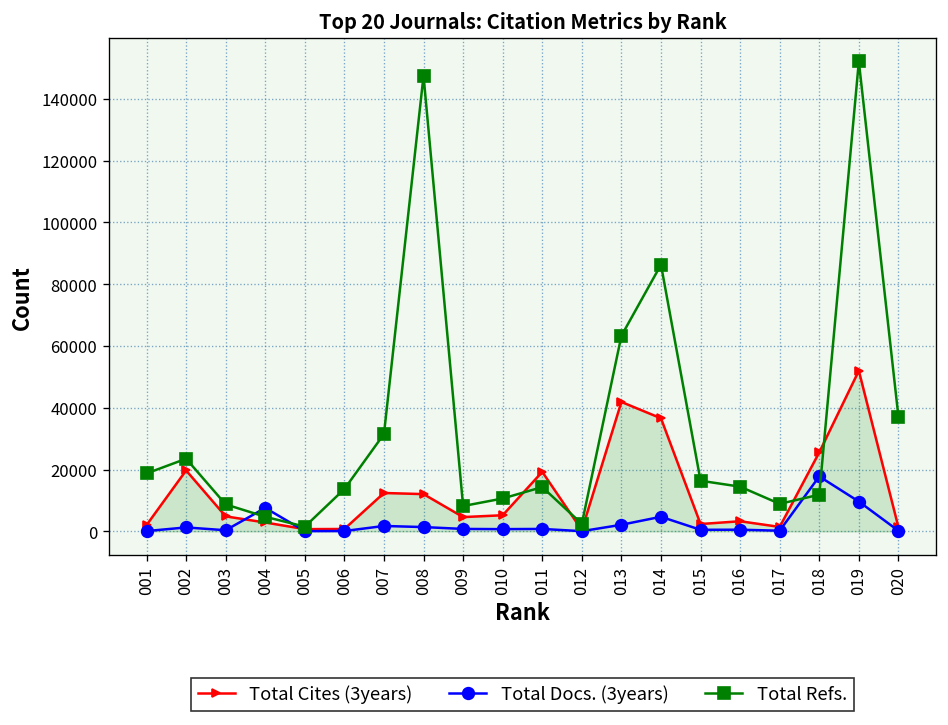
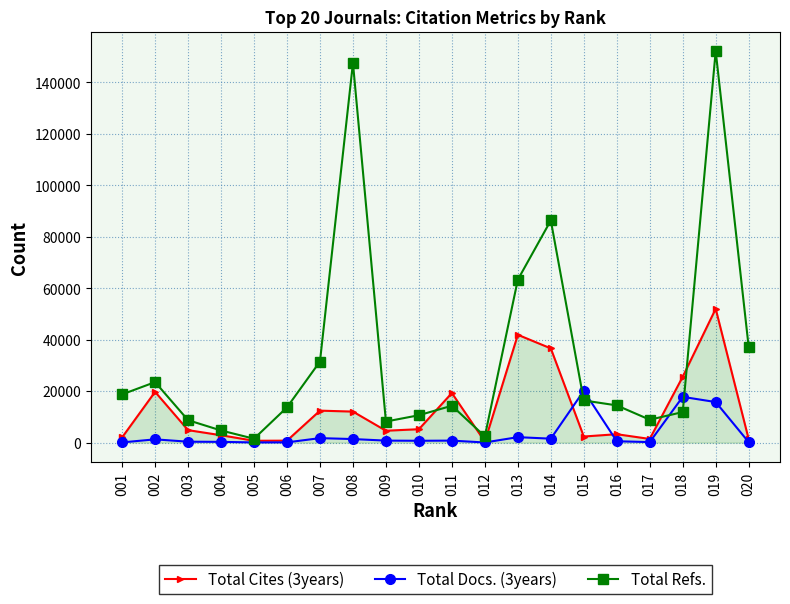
Total Docs. (3years), 004: 8000 -> 0
Total Docs. (3years), 014: 5000 -> 2000
Total Docs. (3years), 015: 0 -> 20000
Total Docs. (3years), 019: 10000 -> 16000
